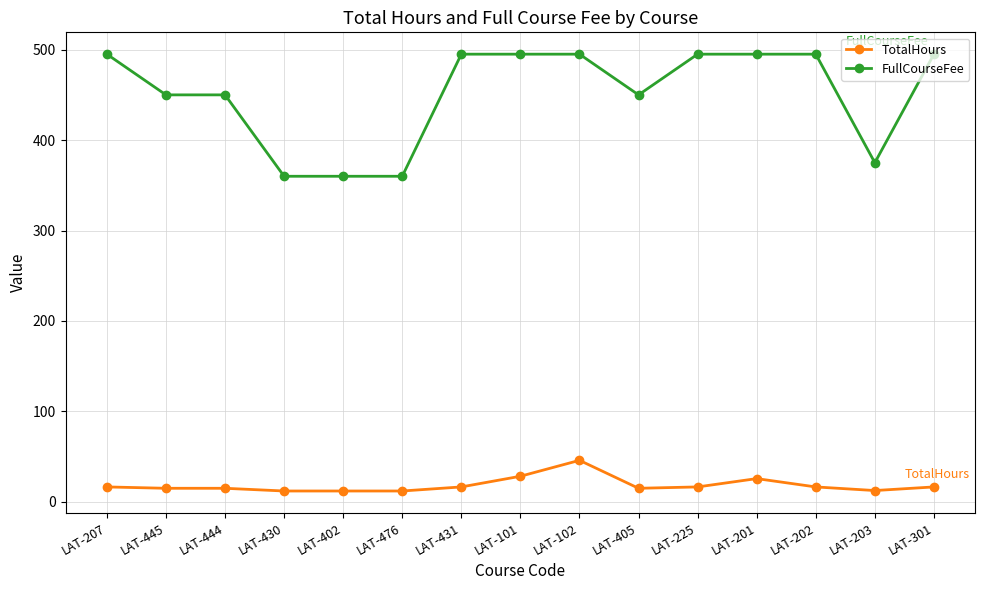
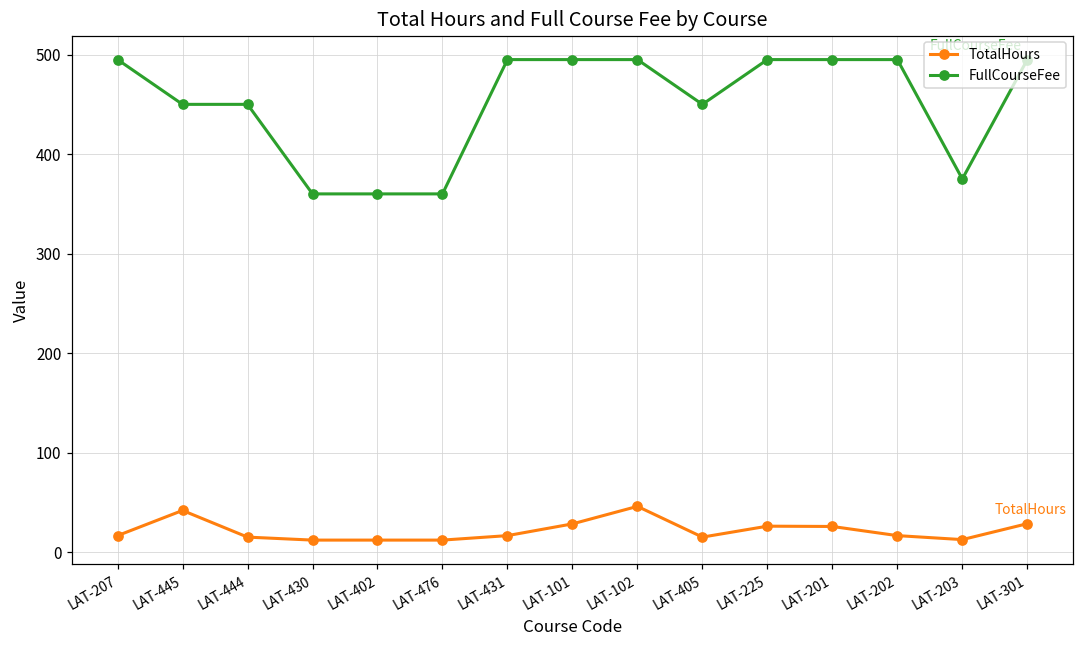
TotalHours, LAT-445: 20 -> 40
TotalHours, LAT-225: 20 -> 30
TotalHours, LAT-301: 20 -> 30
